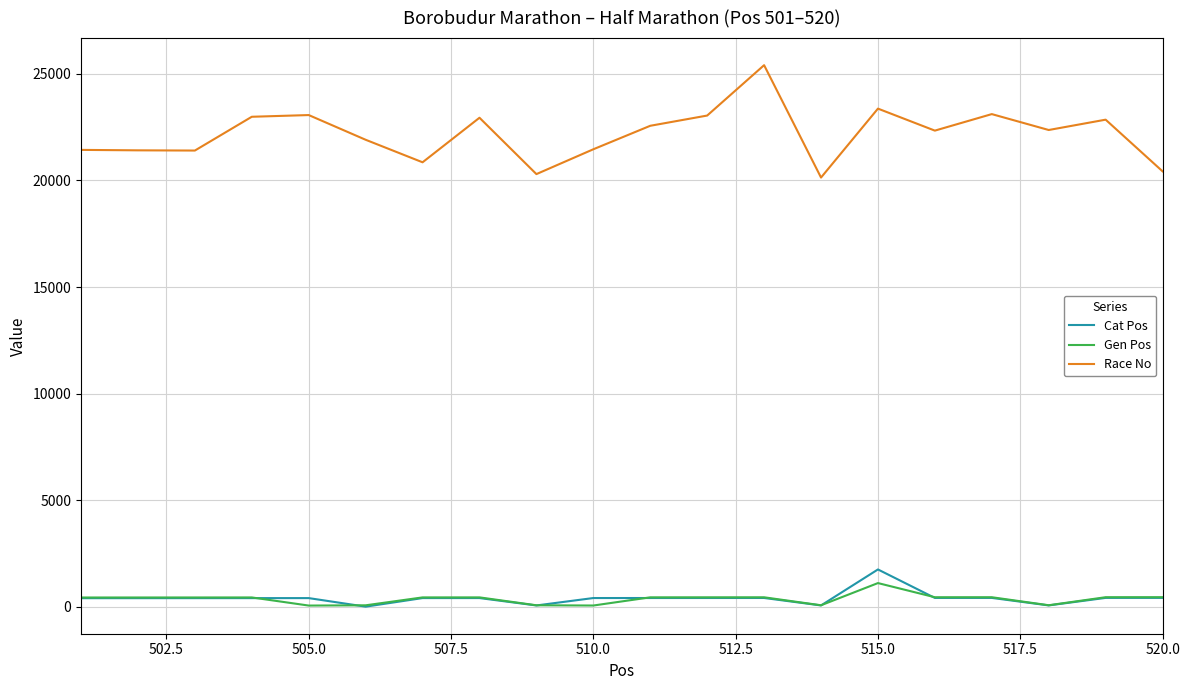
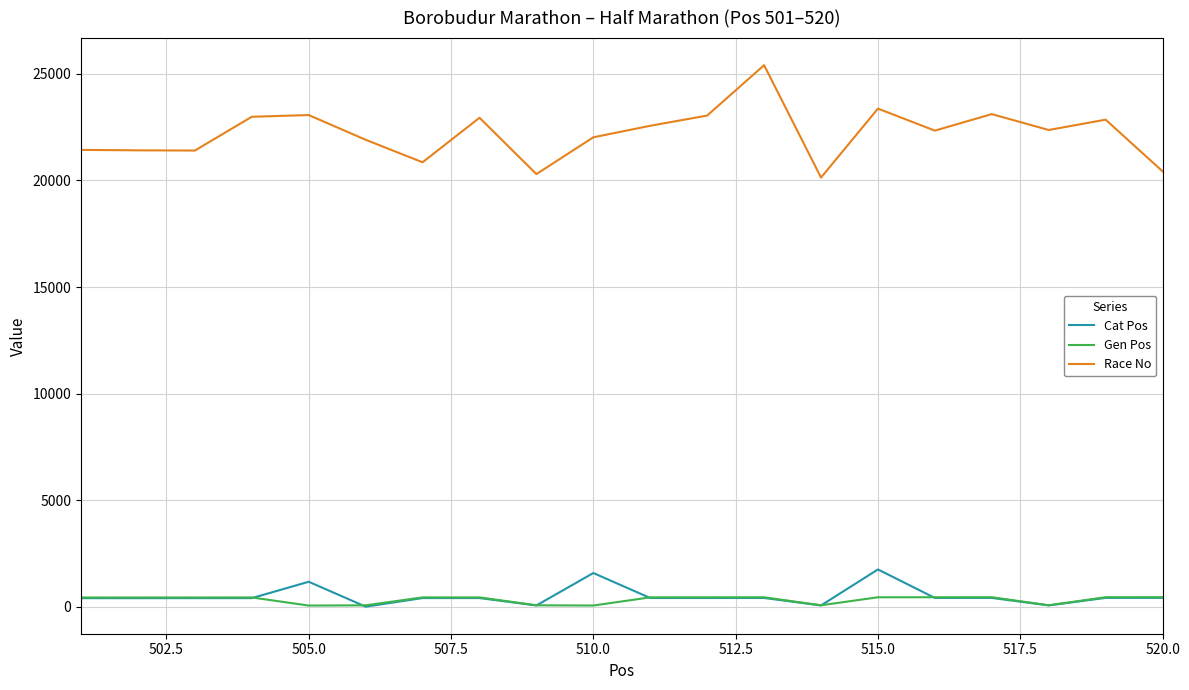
Cat Pos, 505.0: 400 -> 1200
Cat Pos, 510.0: 400 -> 1600
Race No, 510.0: 21500 -> 22000
Gen Pos, 515.0: 1100 -> 400
